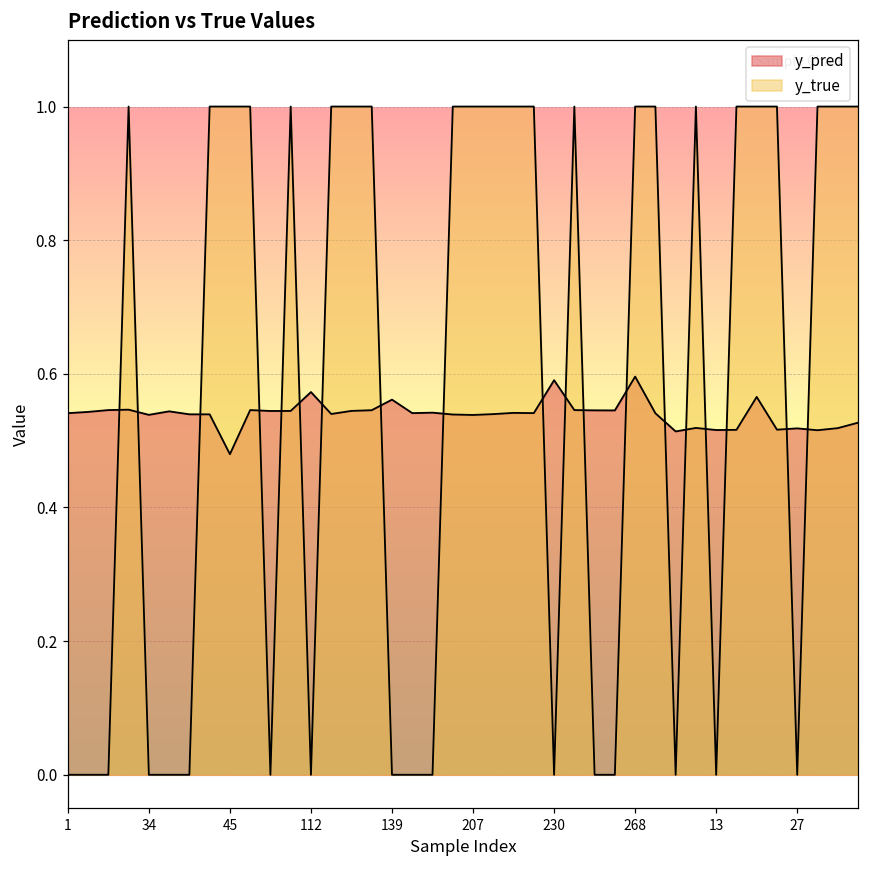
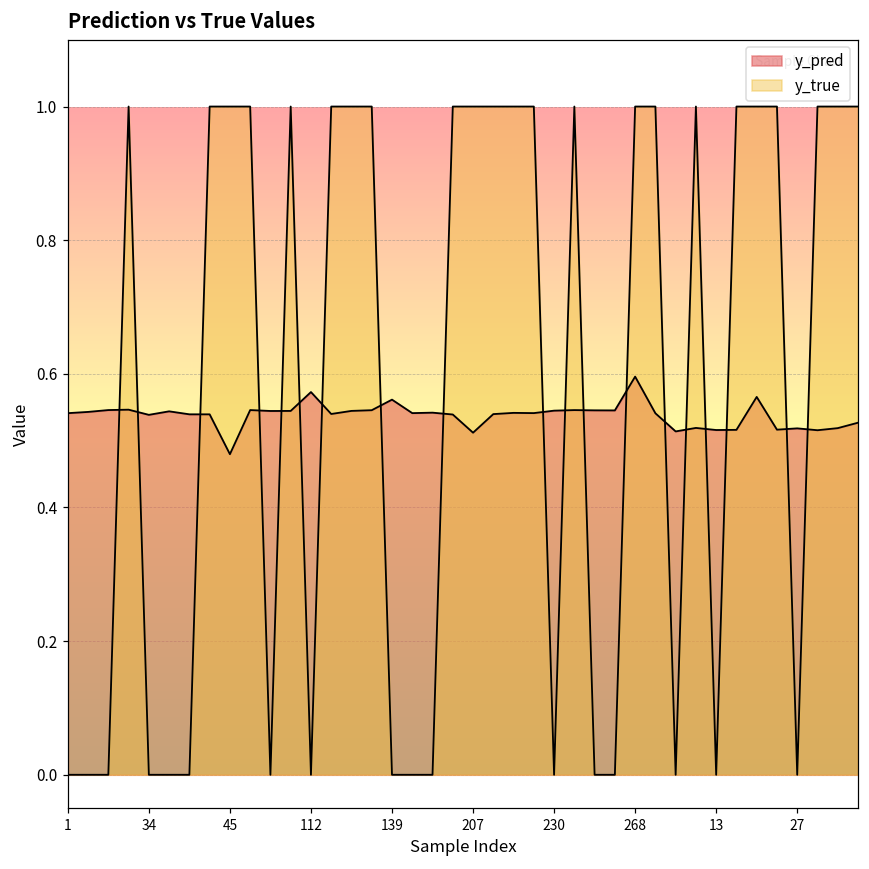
y_pred, 207: 0.54 -> 0.51
y_pred, 230: 0.59 -> 0.54
